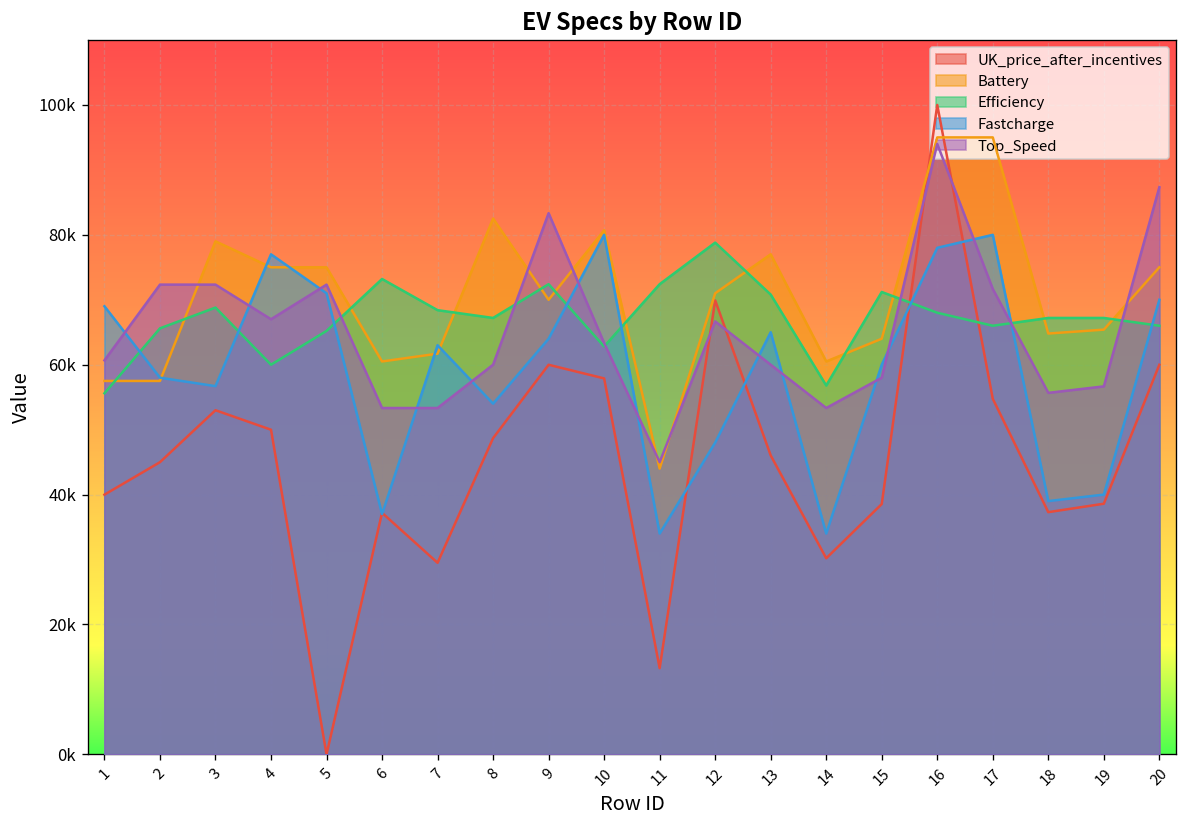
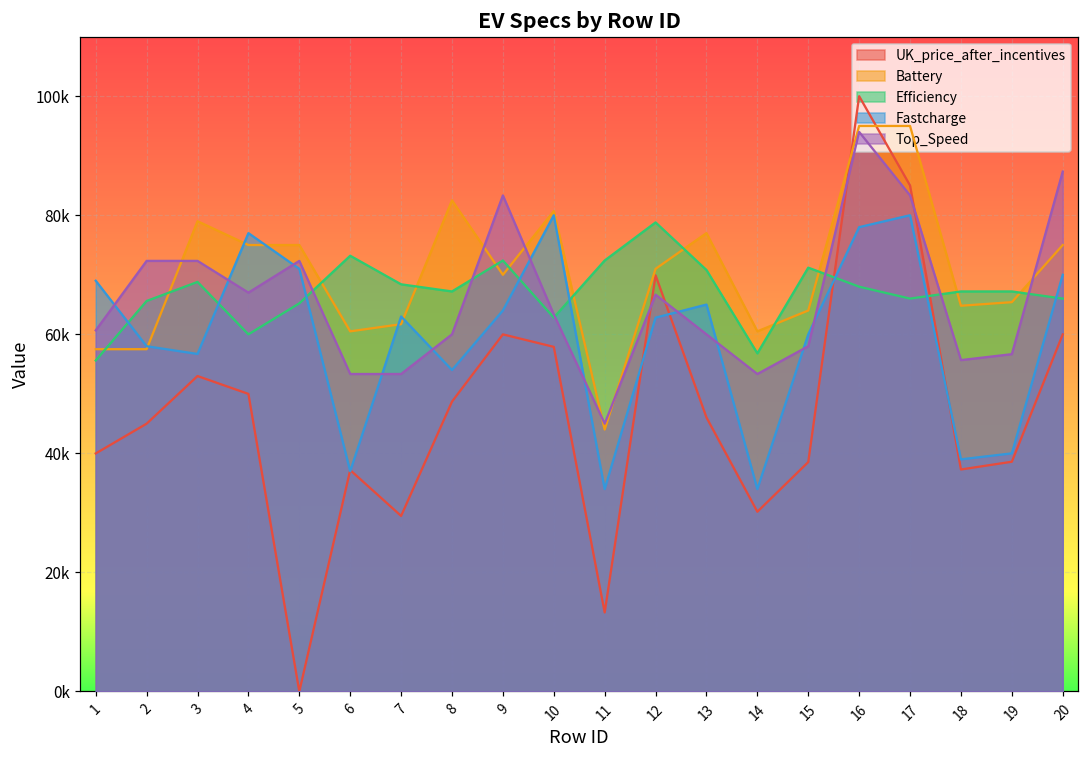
Fastcharge, 12: 48000 -> 63000
UK_price_after_incentives, 17: 55000 -> 85000
Top_Speed, 17: 72000 -> 83000
